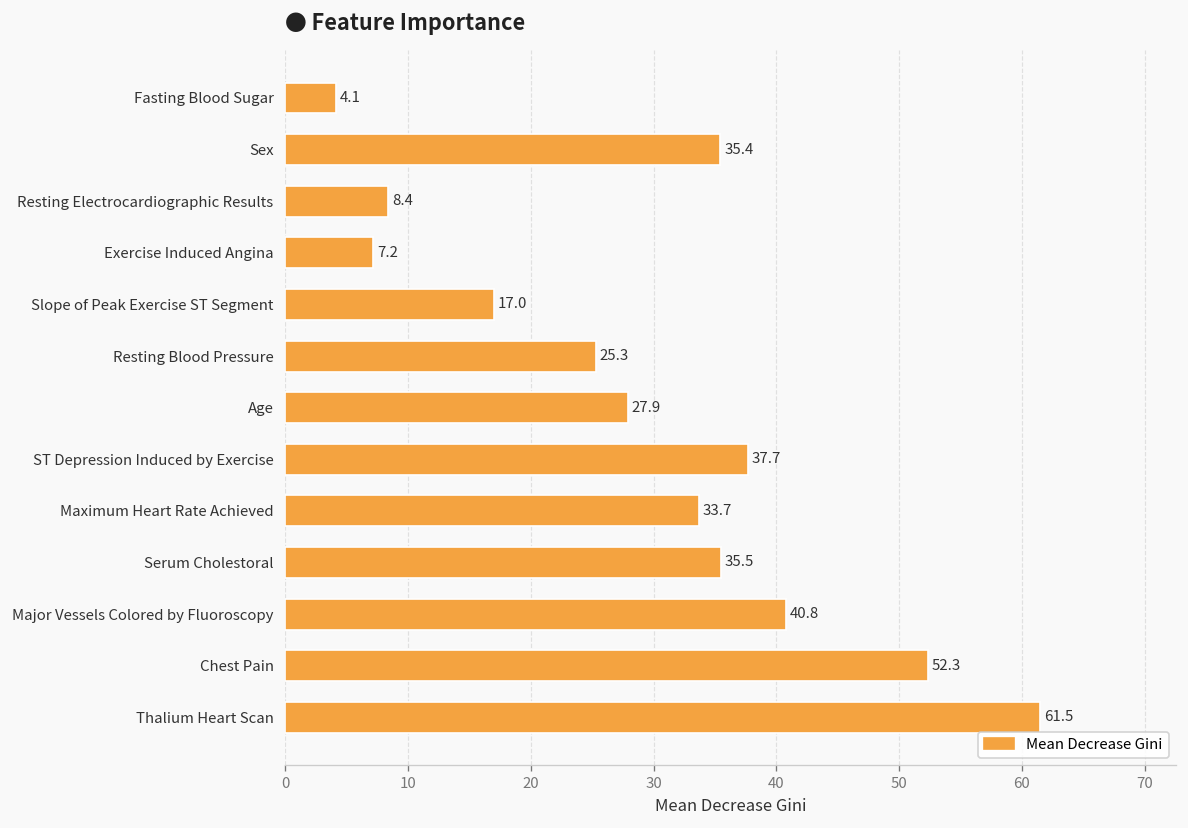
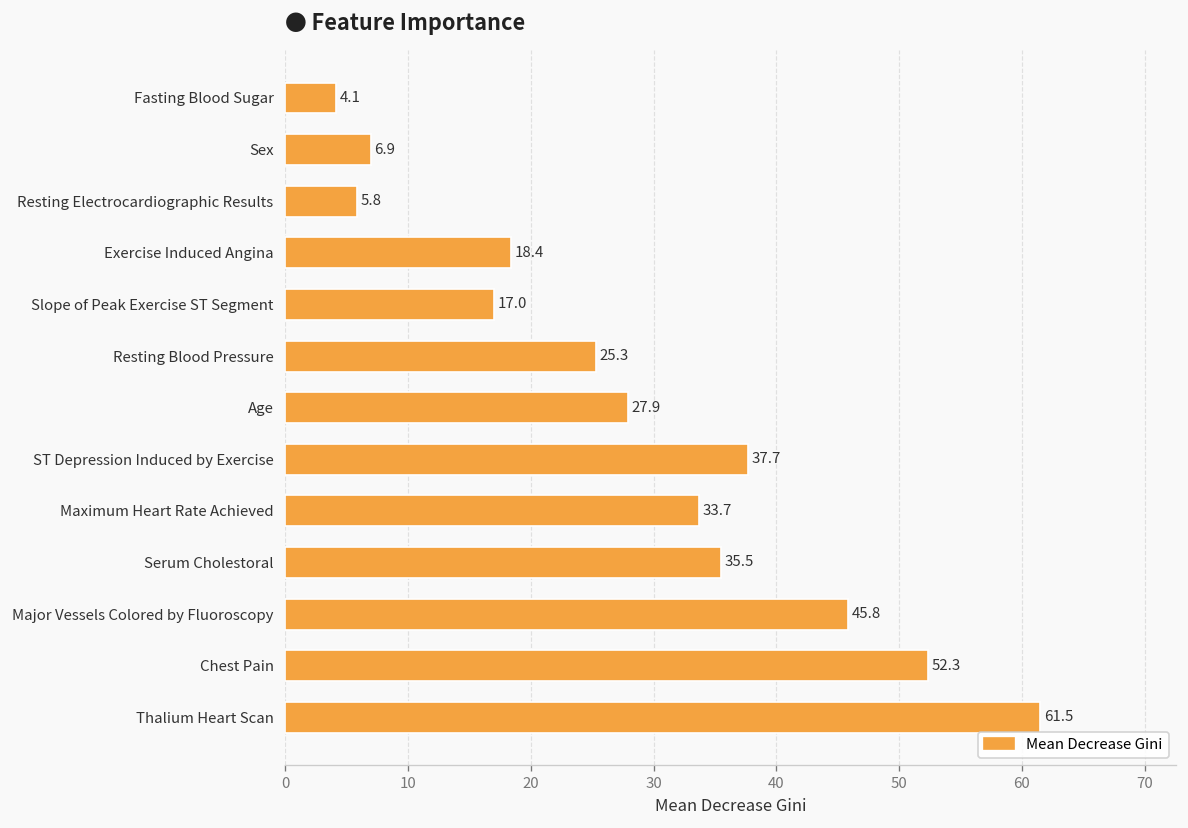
Sex: 35.4 -> 6.9
Resting Electrocardiographic Results: 8.4 -> 5.8
Exercise Induced Angina: 7.2 -> 18.4
Major Vessels Colored by Fluoroscopy: 40.8 -> 45.8
